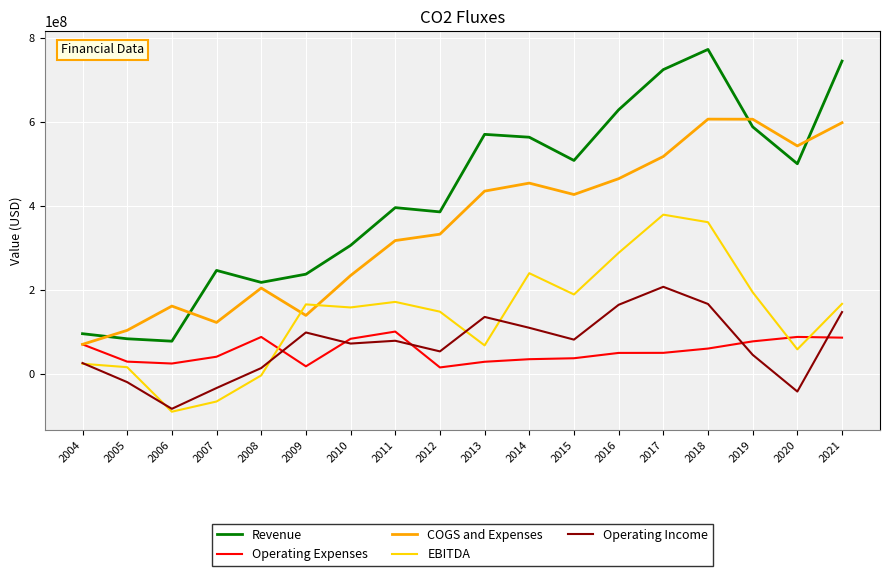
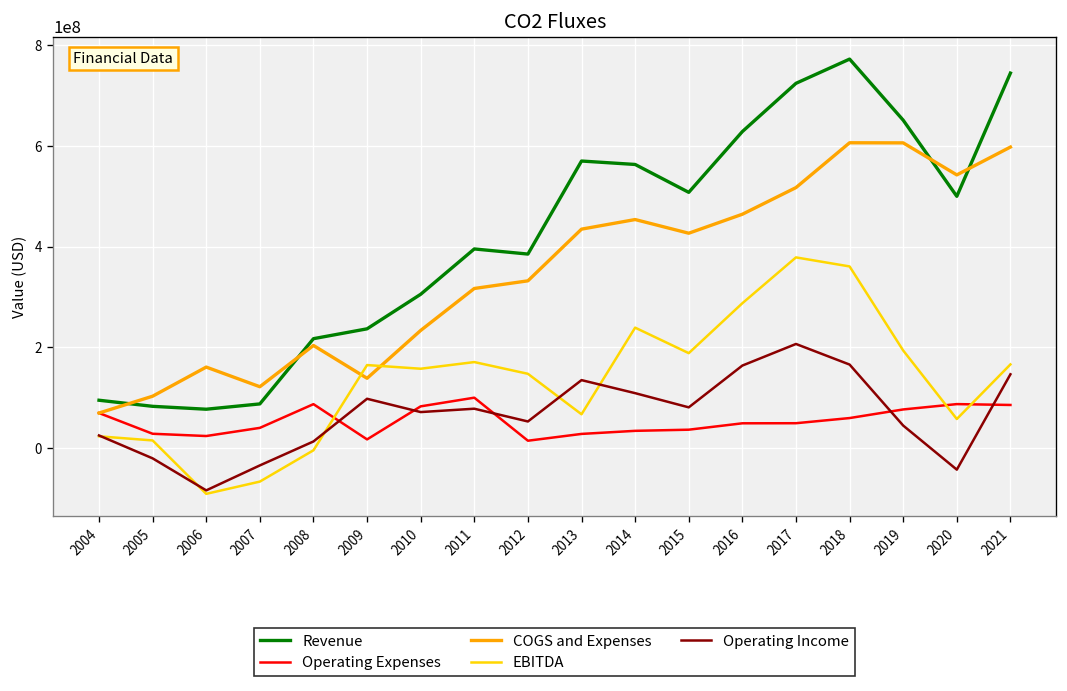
Revenue, 2007: 250000000 -> 90000000
Revenue, 2019: 590000000 -> 650000000
